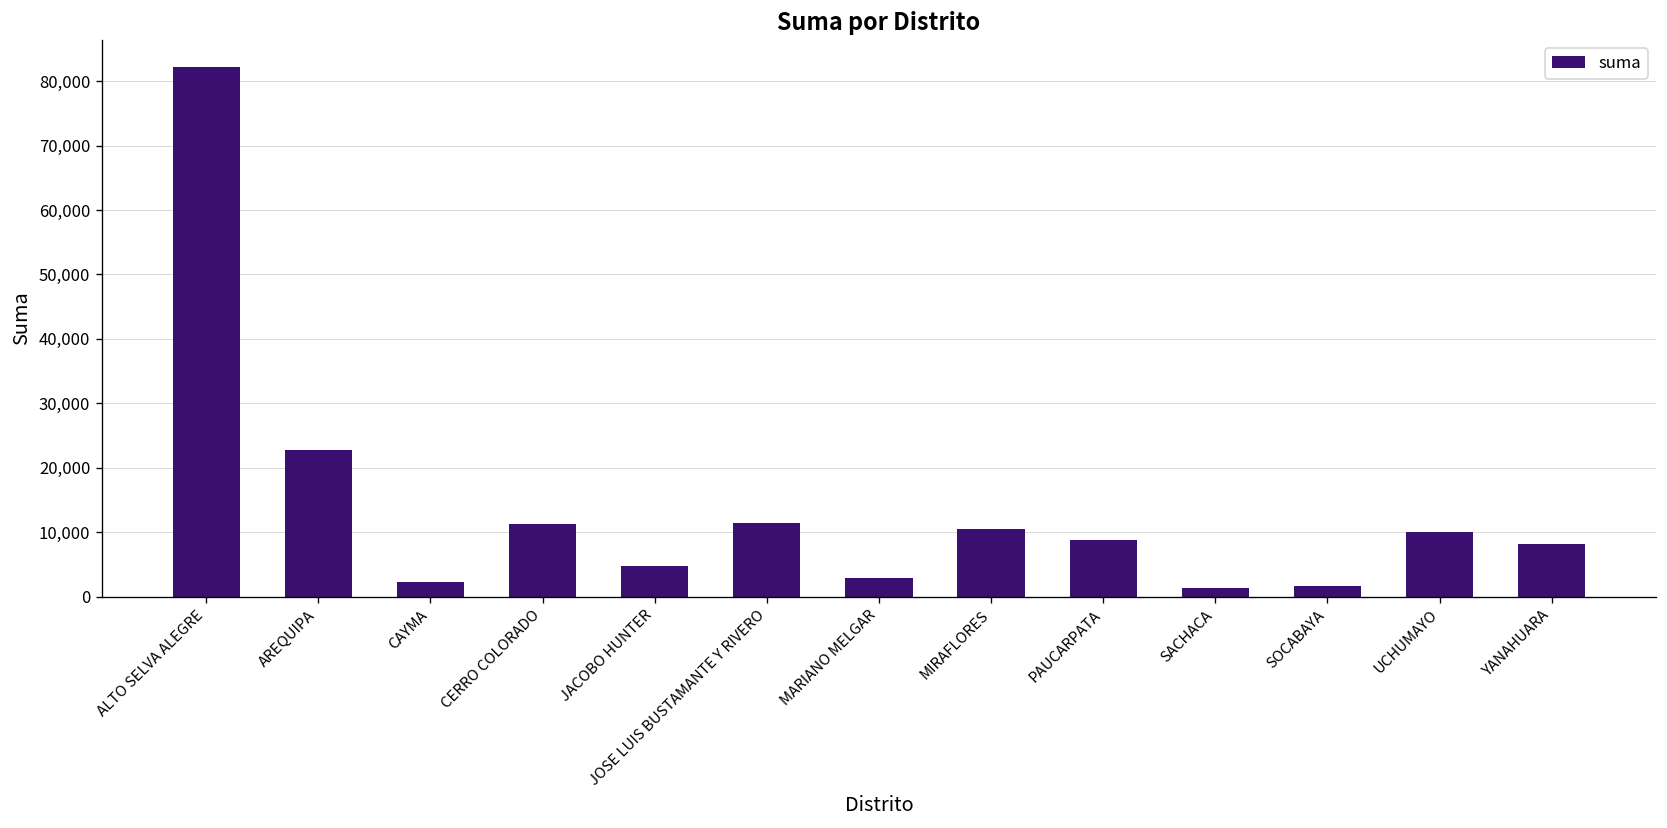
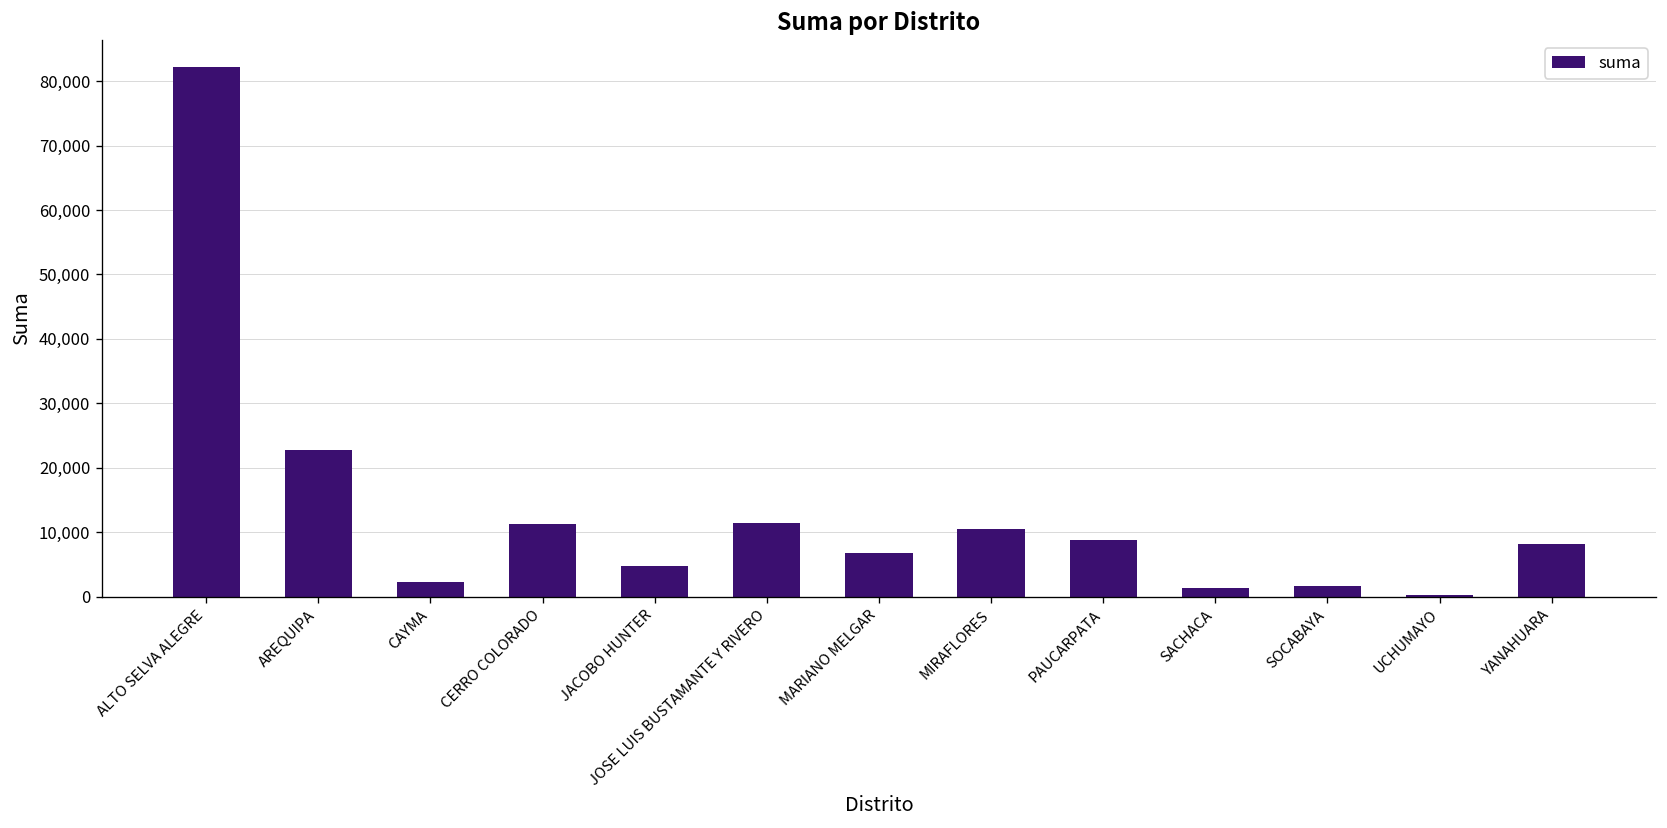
MARIANO MELGAR: 3,000 -> 7,000
UCHUMAYO: 10,000 -> 0
